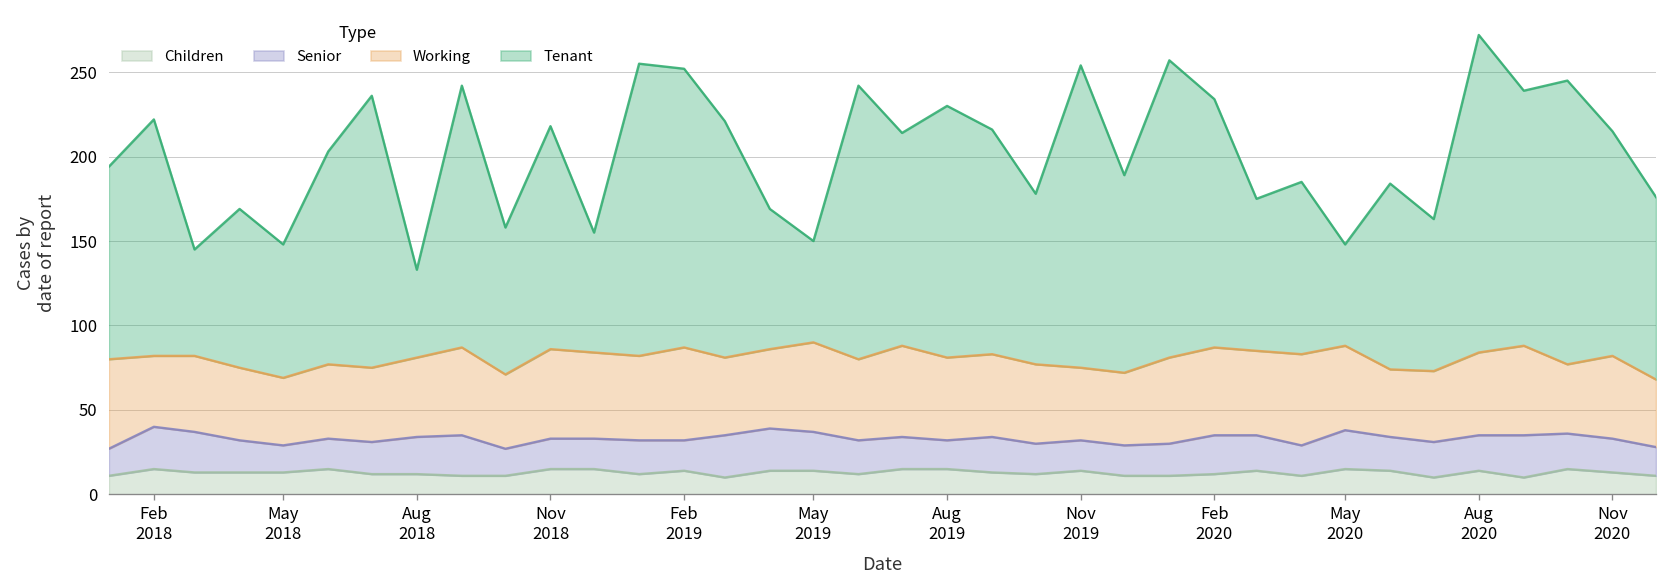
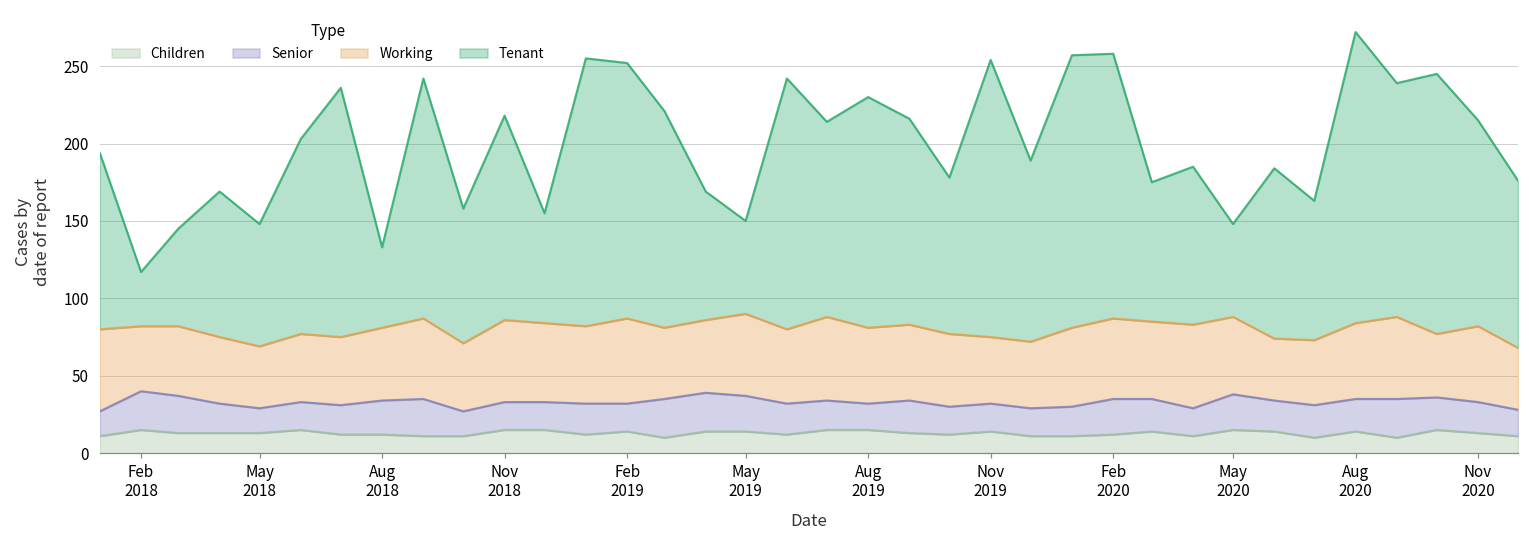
Tenant, Feb 2018: 140 -> 35
Tenant, Feb 2020: 147 -> 171
